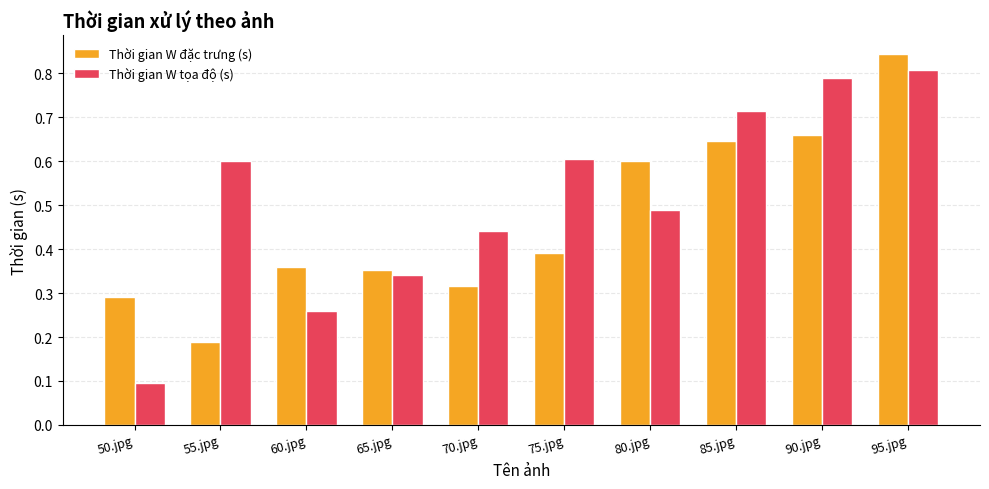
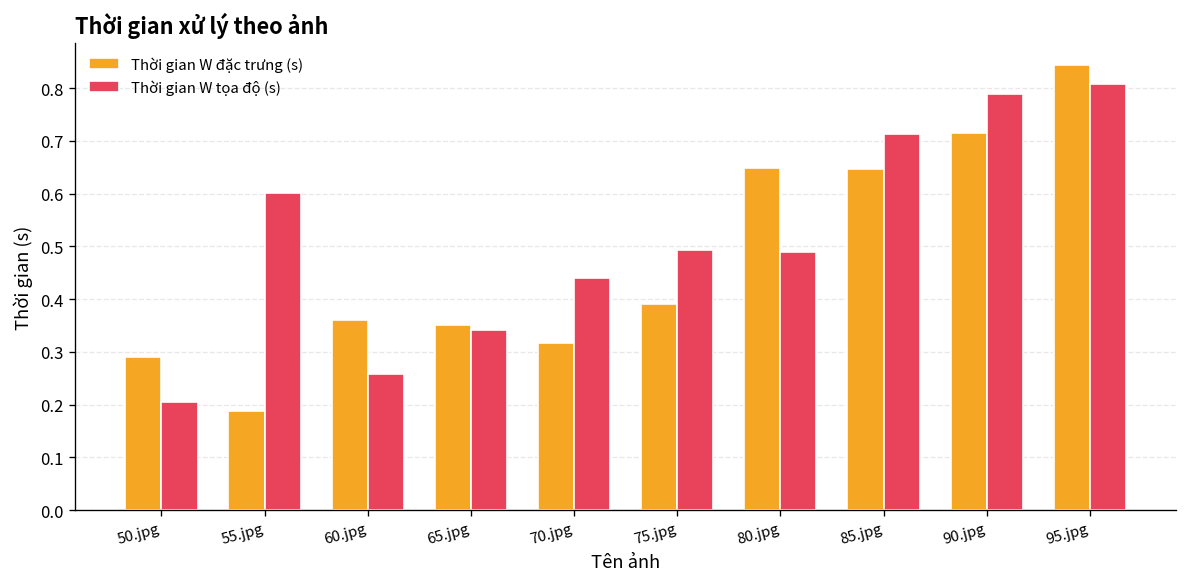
Thời gian W tọa độ (s), 50.jpg: 0.09 -> 0.21
Thời gian W tọa độ (s), 75.jpg: 0.61 -> 0.49
Thời gian W đặc trưng (s), 80.jpg: 0.60 -> 0.65
Thời gian W đặc trưng (s), 90.jpg: 0.66 -> 0.72
